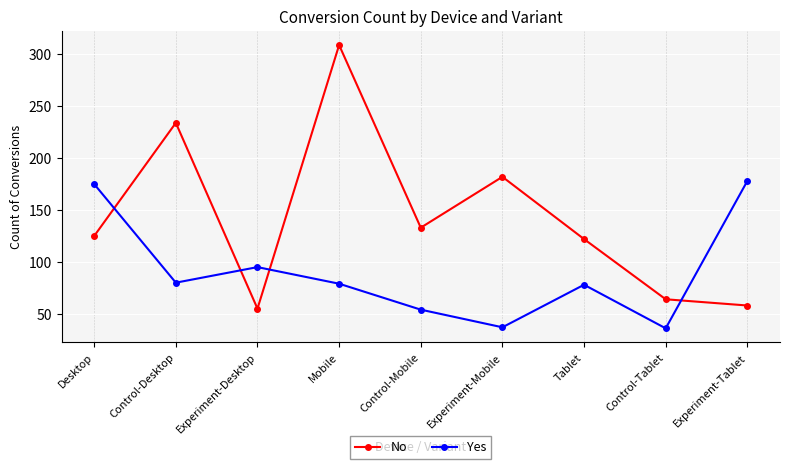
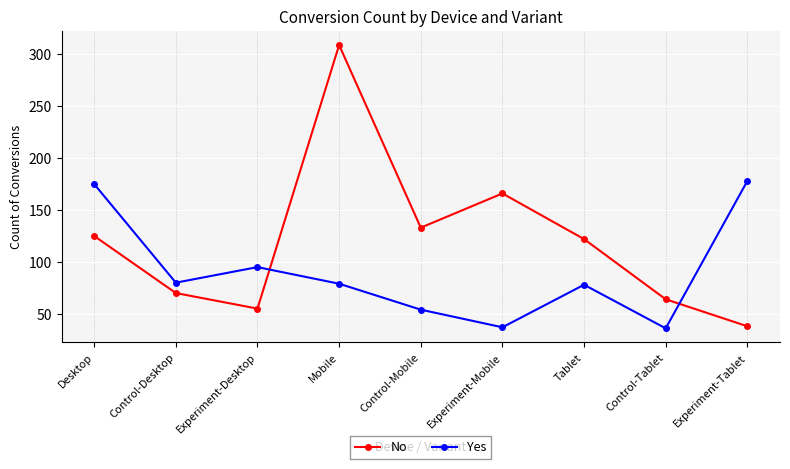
No, Control-Desktop: 234 -> 70
No, Experiment-Mobile: 182 -> 166
No, Experiment-Tablet: 58 -> 38
